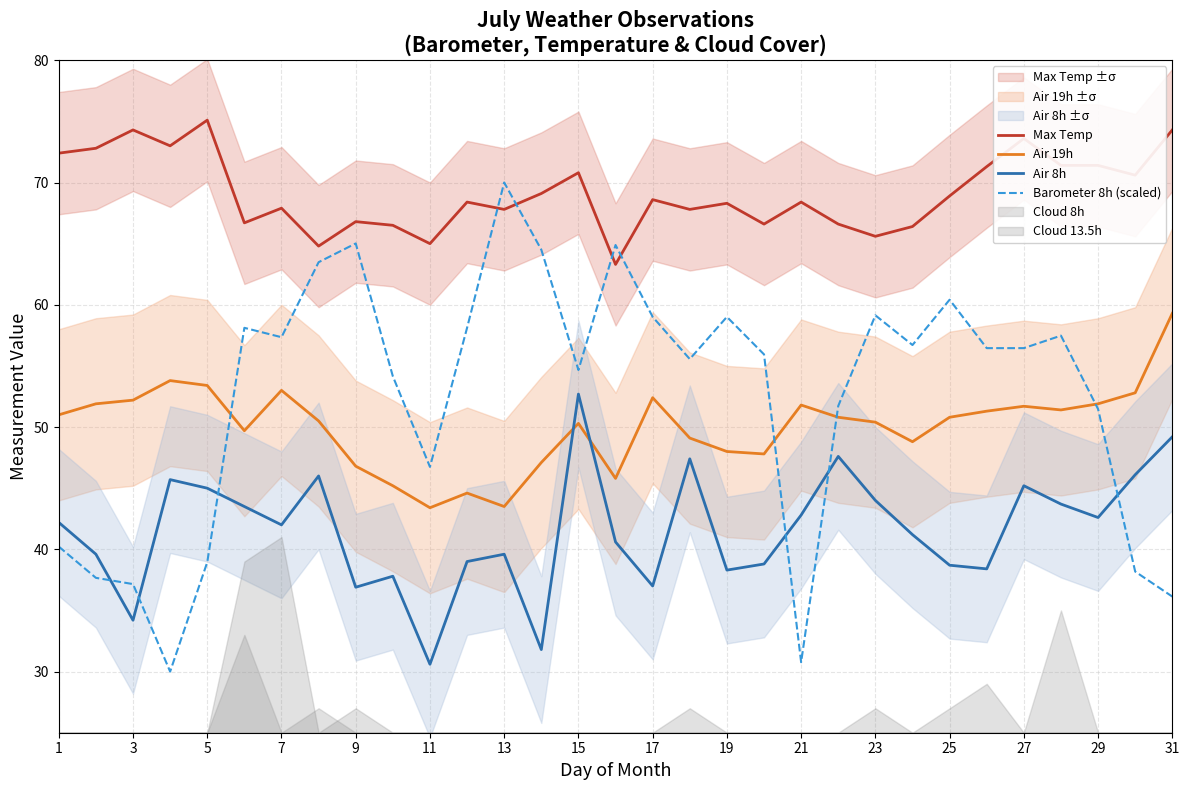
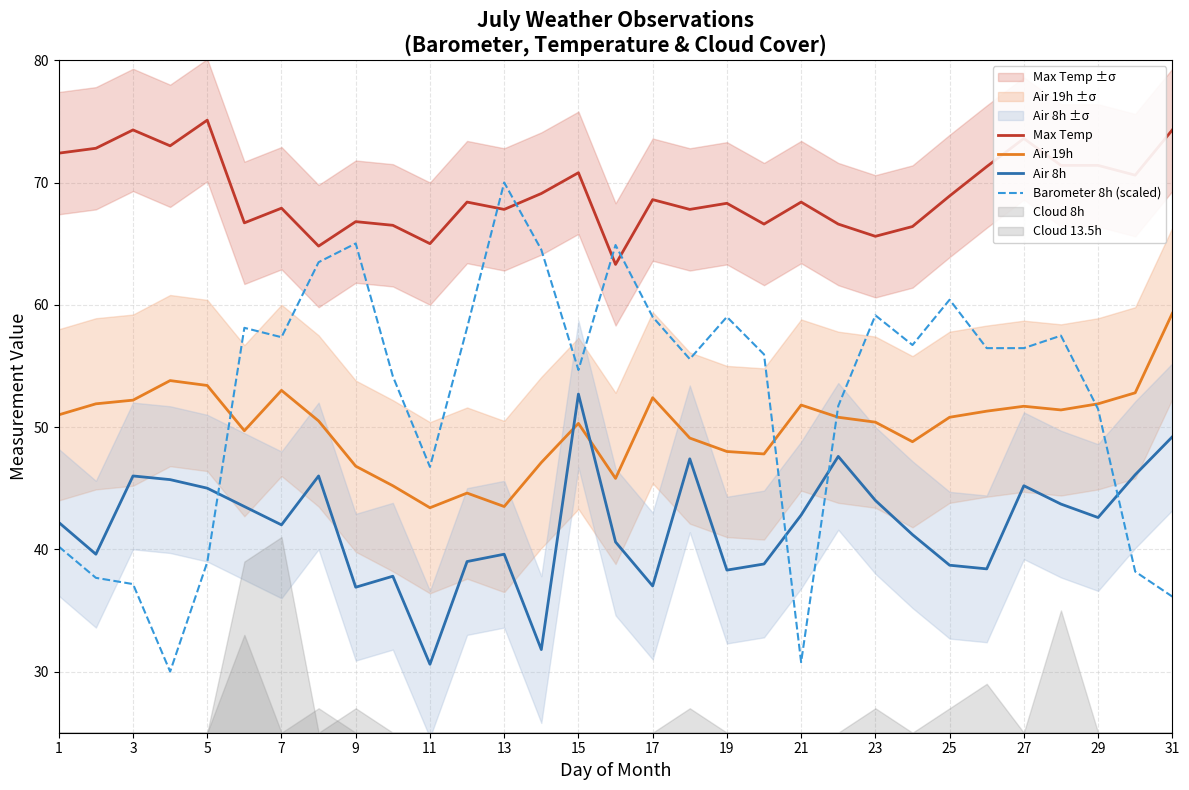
Air 8h, 3: 34.2 -> 46.0
